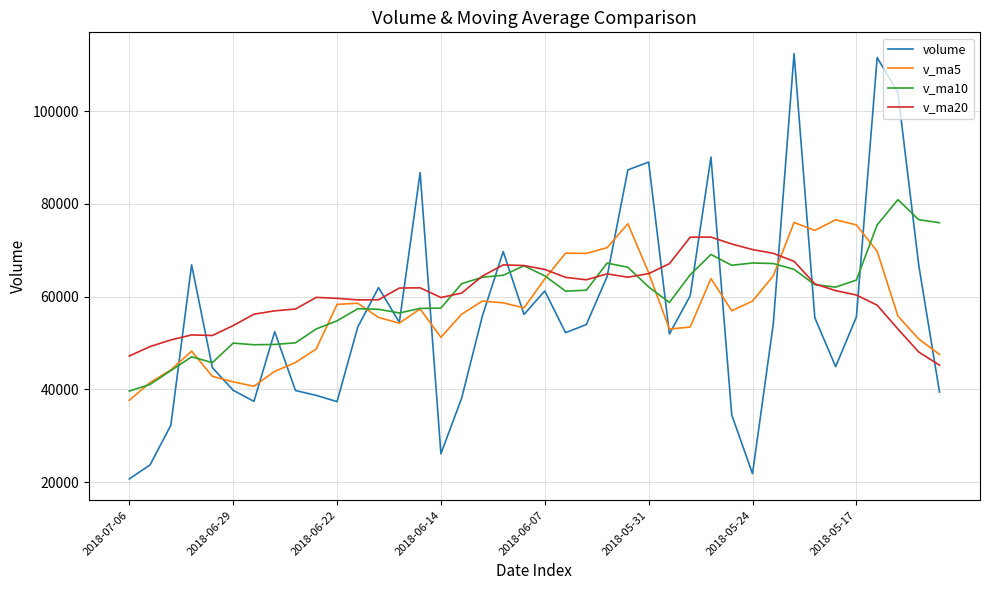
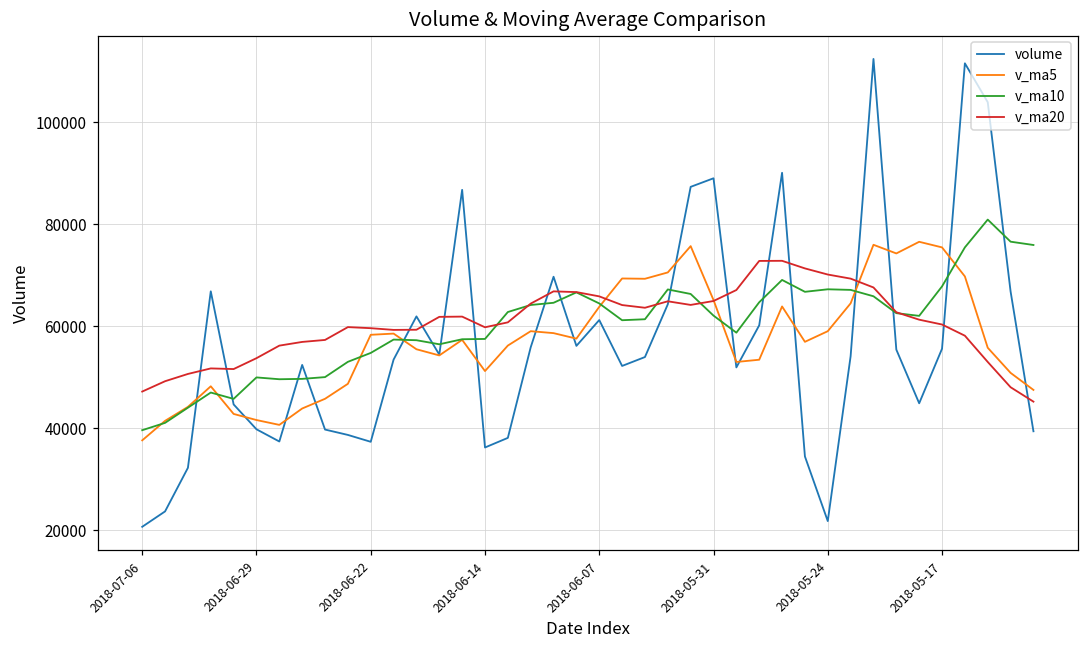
volume, 2018-06-14: 26000 -> 36000
v_ma10, 2018-05-17: 64000 -> 68000
